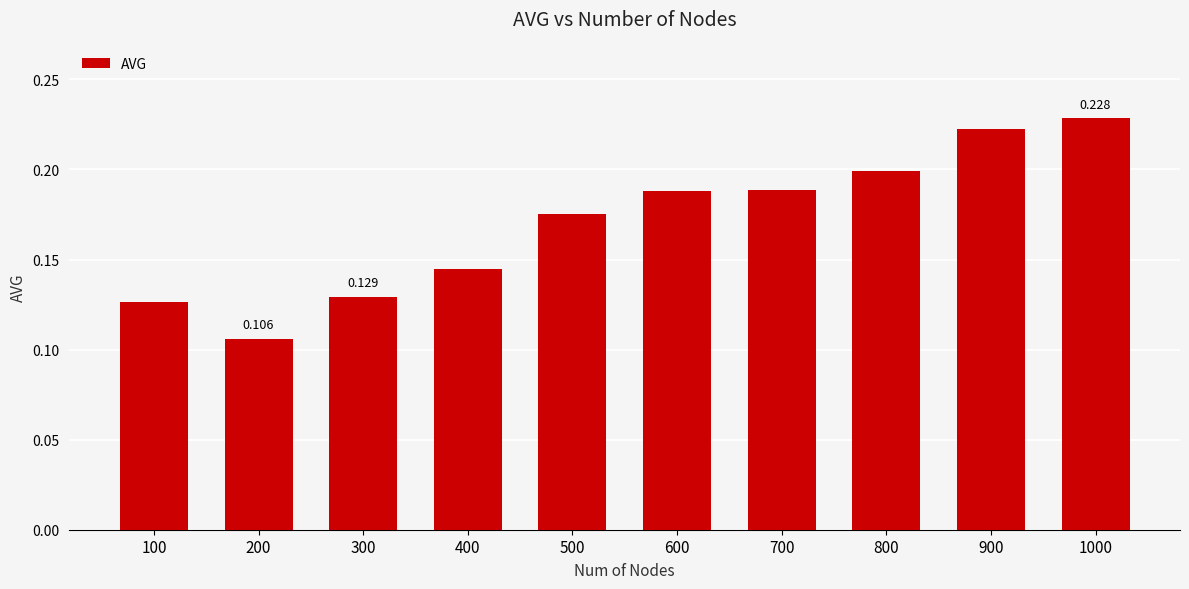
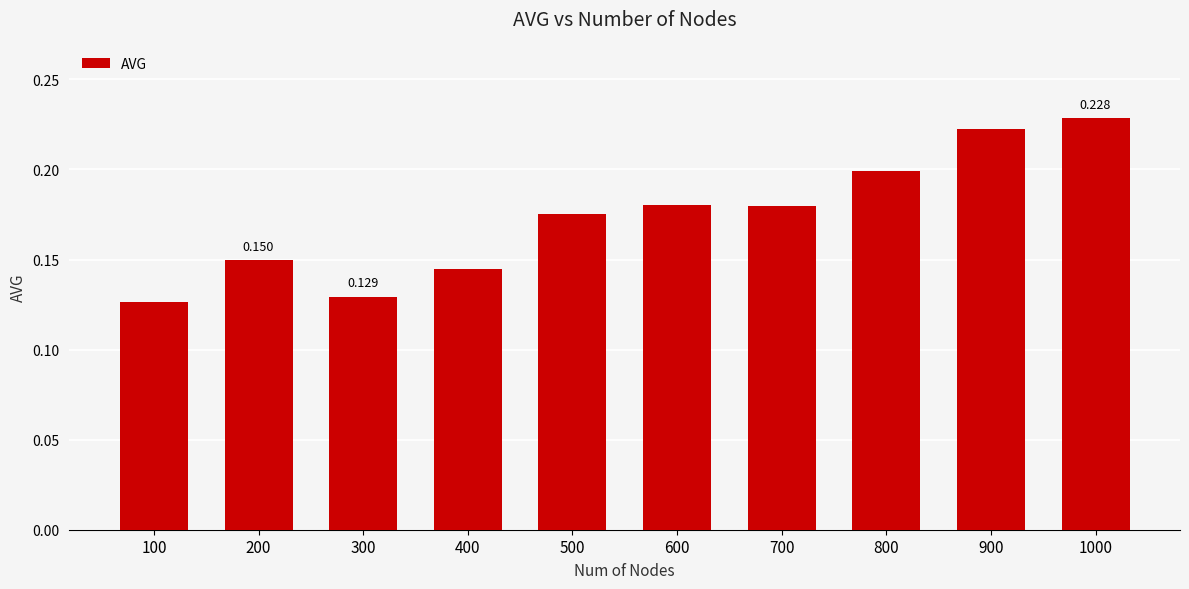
200: 0.106 -> 0.150
600: 0.188 -> 0.180
700: 0.188 -> 0.180
